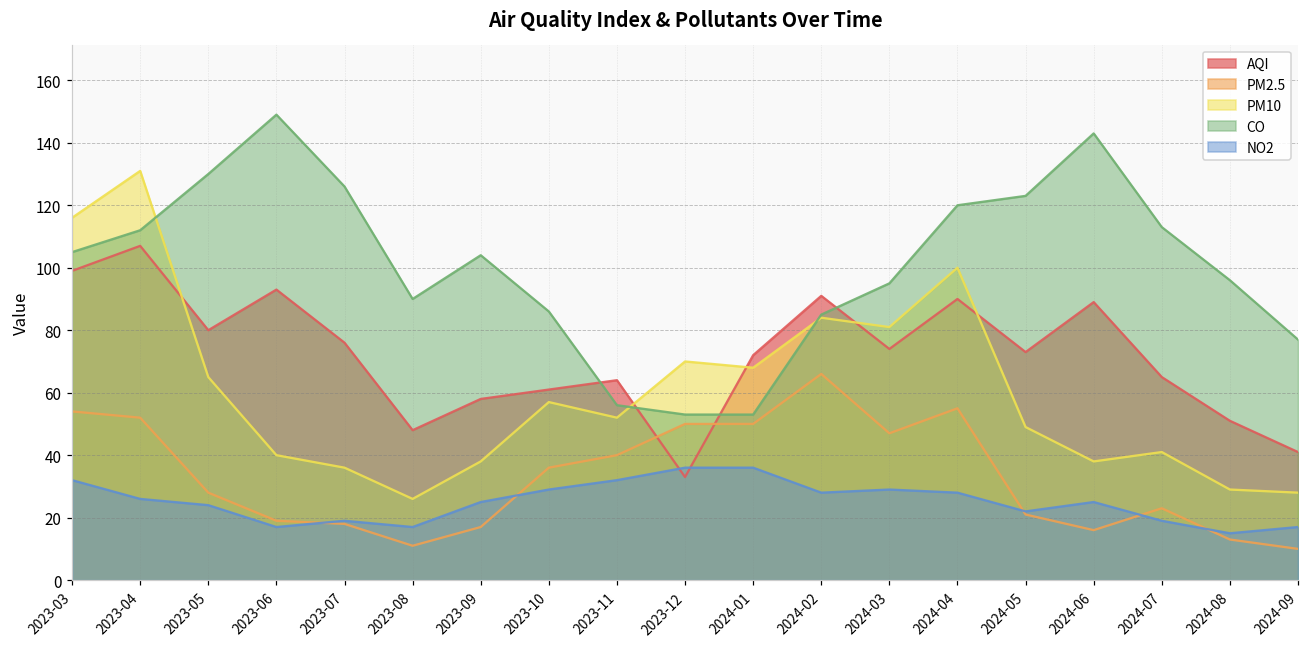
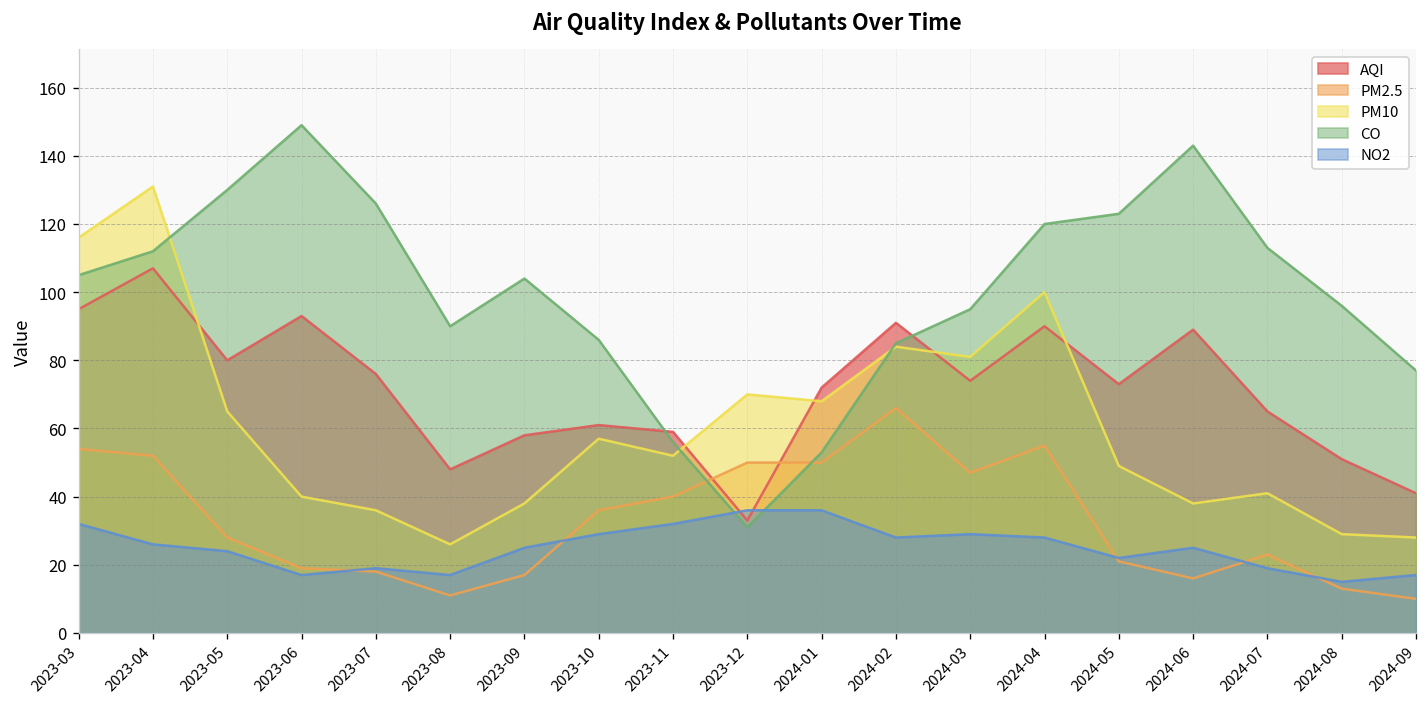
AQI, 2023-03: 99 -> 95
AQI, 2023-11: 64 -> 59
CO, 2023-12: 53 -> 31
